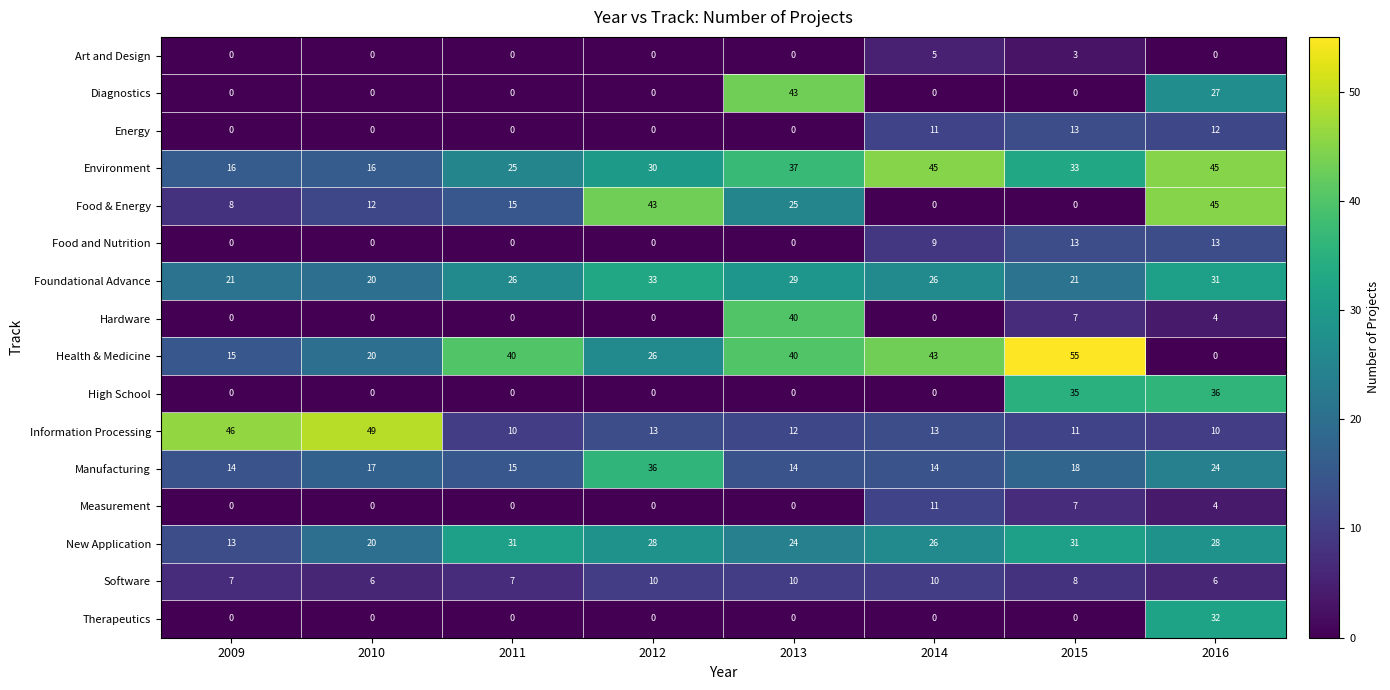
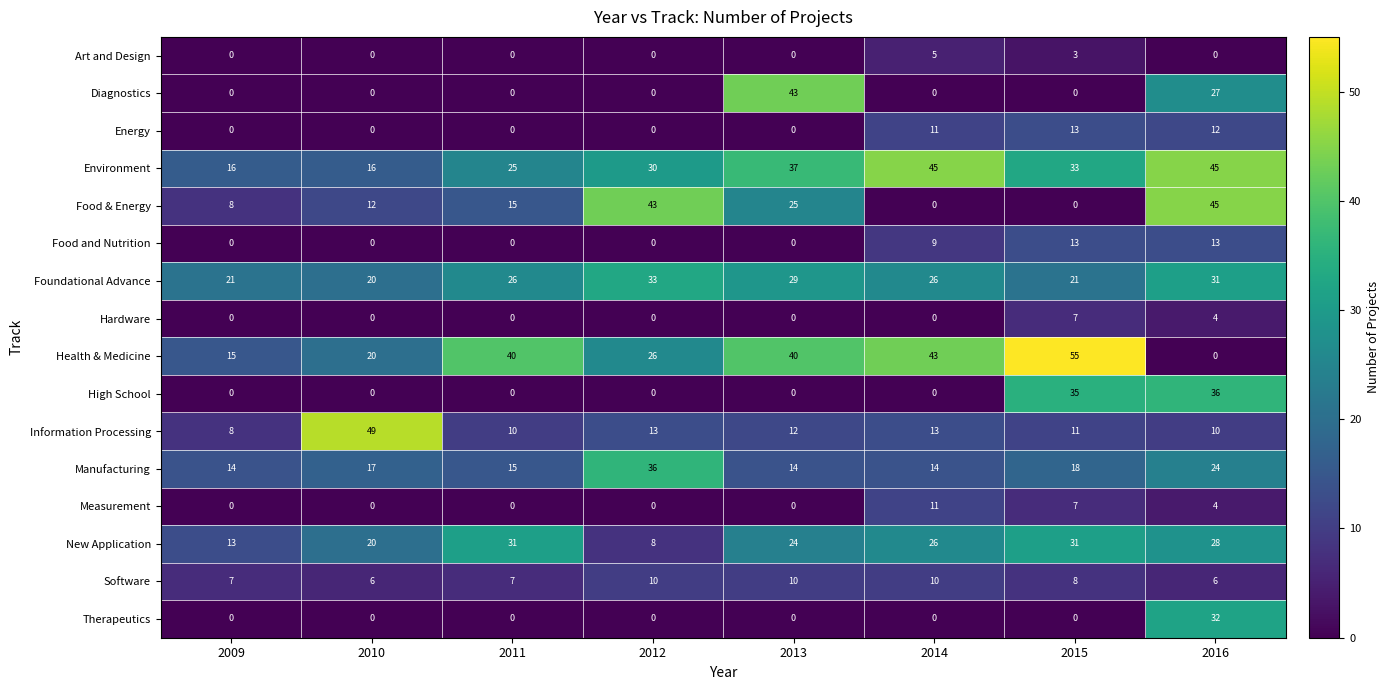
Hardware, 2013: 40 -> 0
Information Processing, 2009: 46 -> 8
New Application, 2012: 28 -> 8
